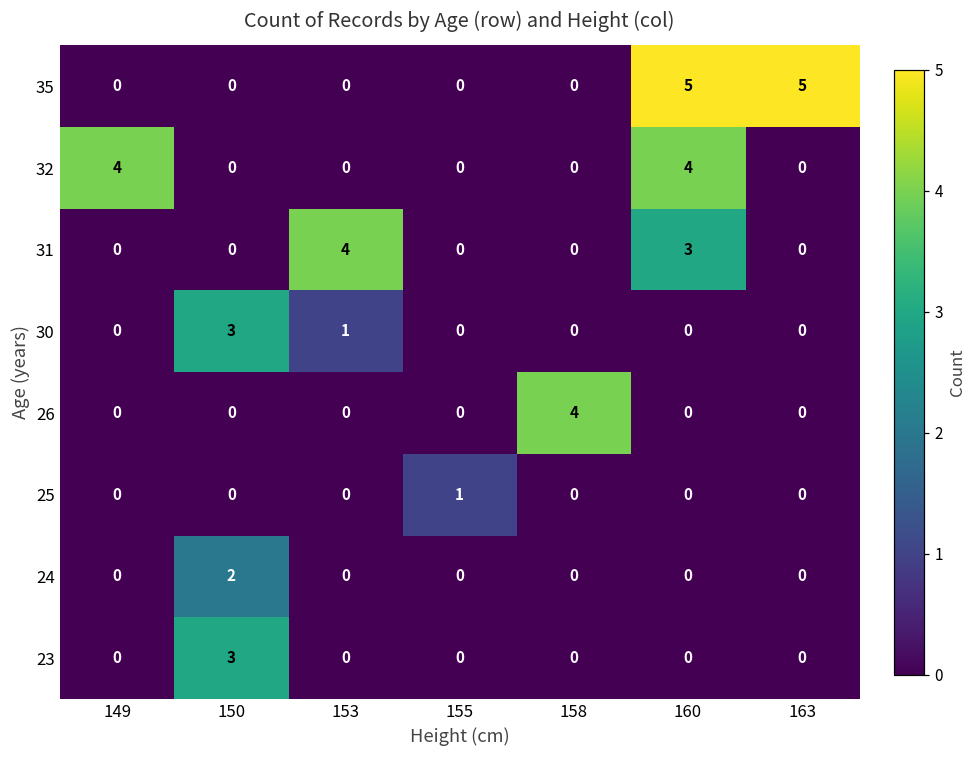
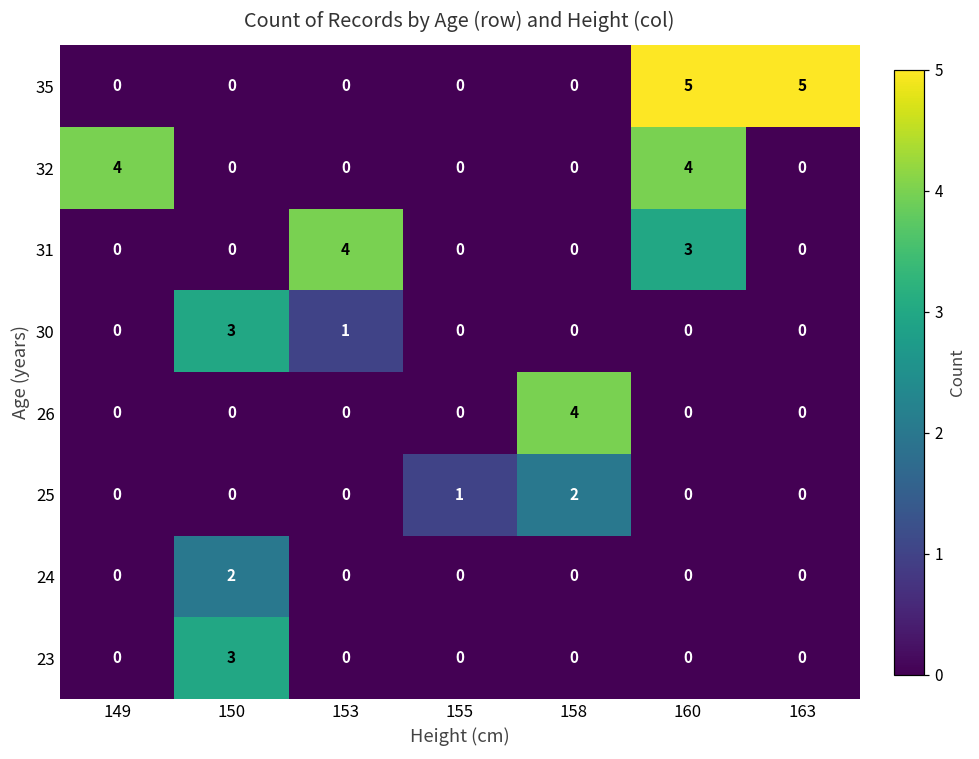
25, 158: 0 -> 2
